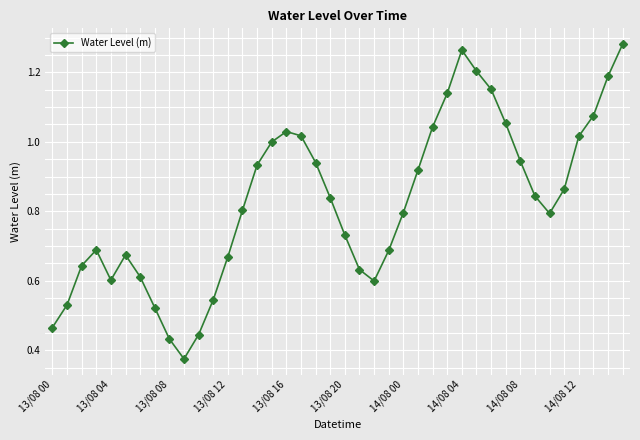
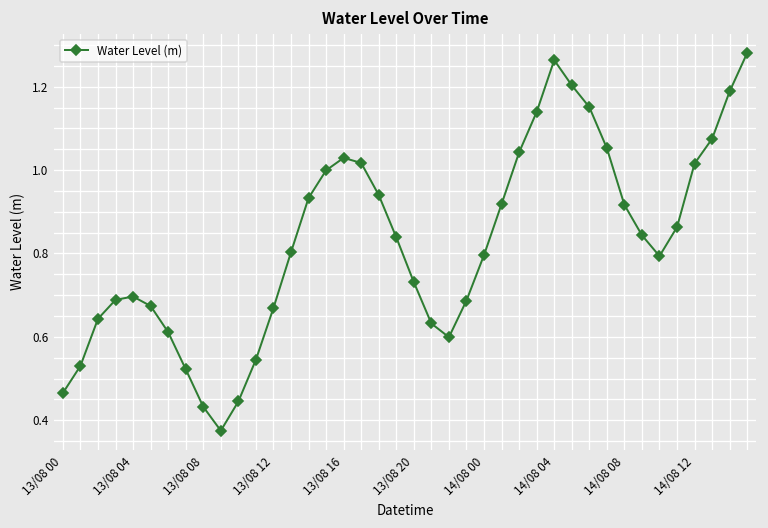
13/08 04: 0.60 -> 0.70
14/08 08: 0.94 -> 0.92
